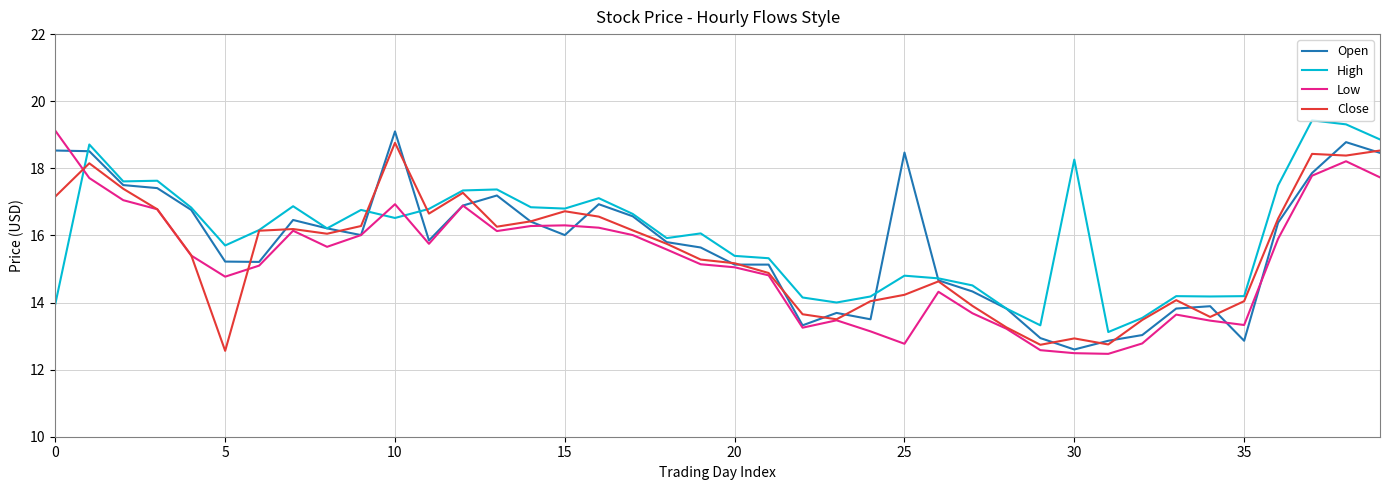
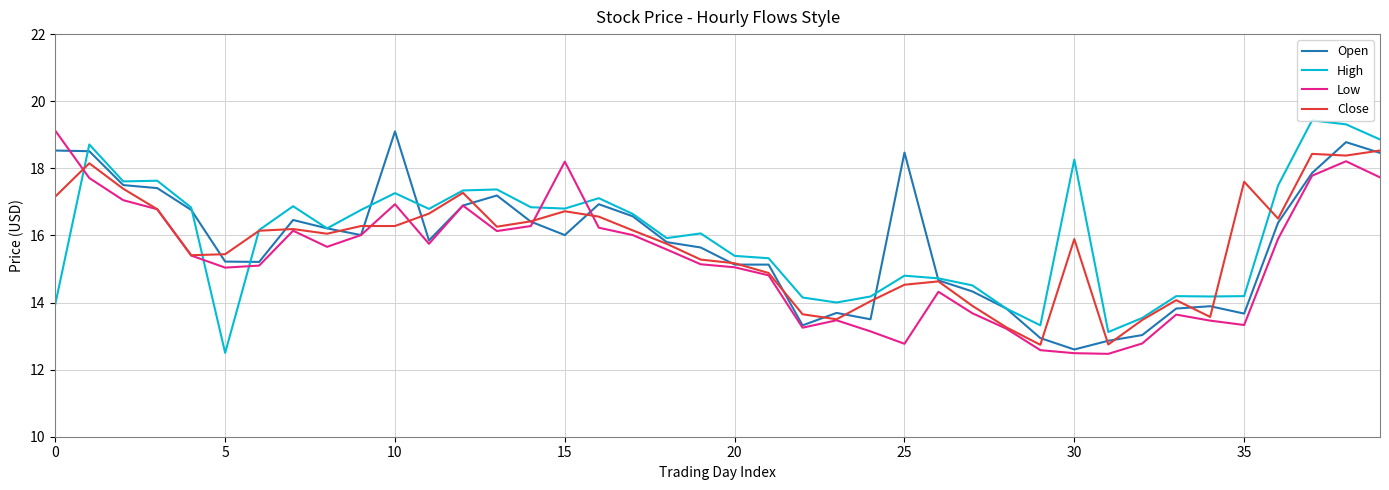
High, 5: 15.7 -> 12.5
Low, 5: 14.8 -> 15.0
Close, 5: 12.6 -> 15.4
High, 10: 16.5 -> 17.3
Close, 10: 18.8 -> 16.3
Low, 15: 16.3 -> 18.2
Close, 25: 14.2 -> 14.5
Close, 30: 12.9 -> 15.9
Open, 35: 12.9 -> 13.7
Close, 35: 14.0 -> 17.6
